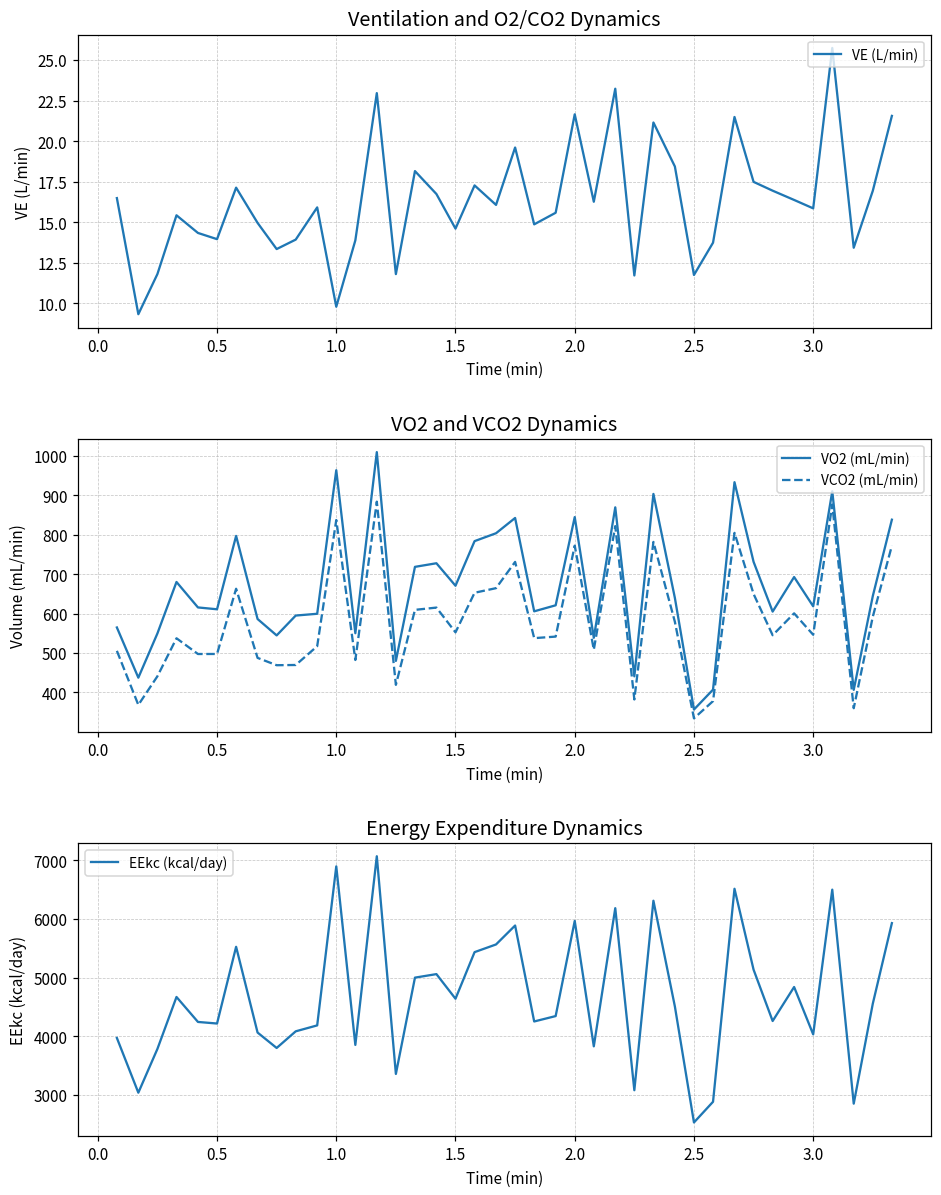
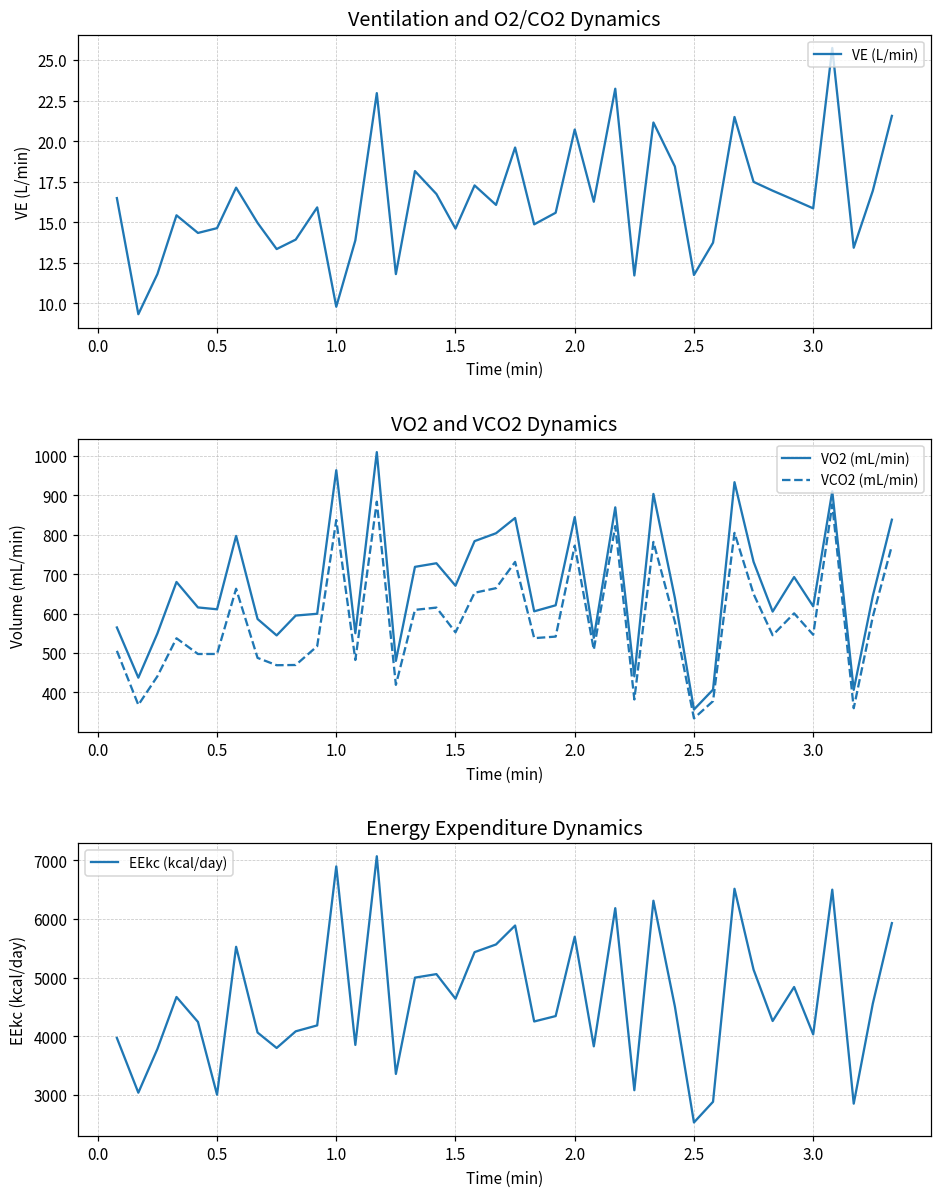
Ventilation and O2/CO2 Dynamics, 0.5: 14.0 -> 14.6
Ventilation and O2/CO2 Dynamics, 2.0: 21.7 -> 20.7
Energy Expenditure Dynamics, 0.5: 4200 -> 3000
Energy Expenditure Dynamics, 2.0: 6000 -> 5700
